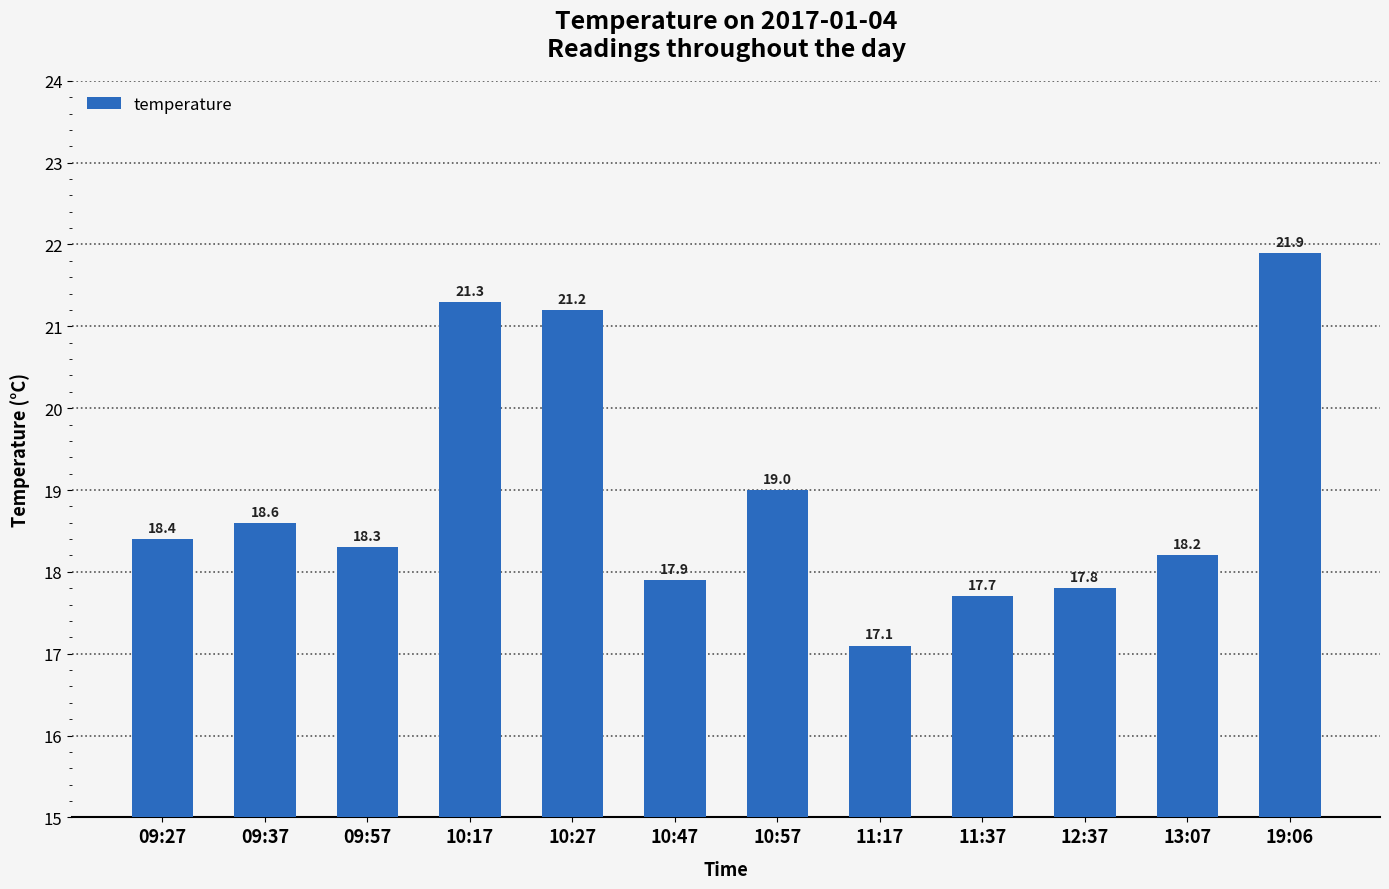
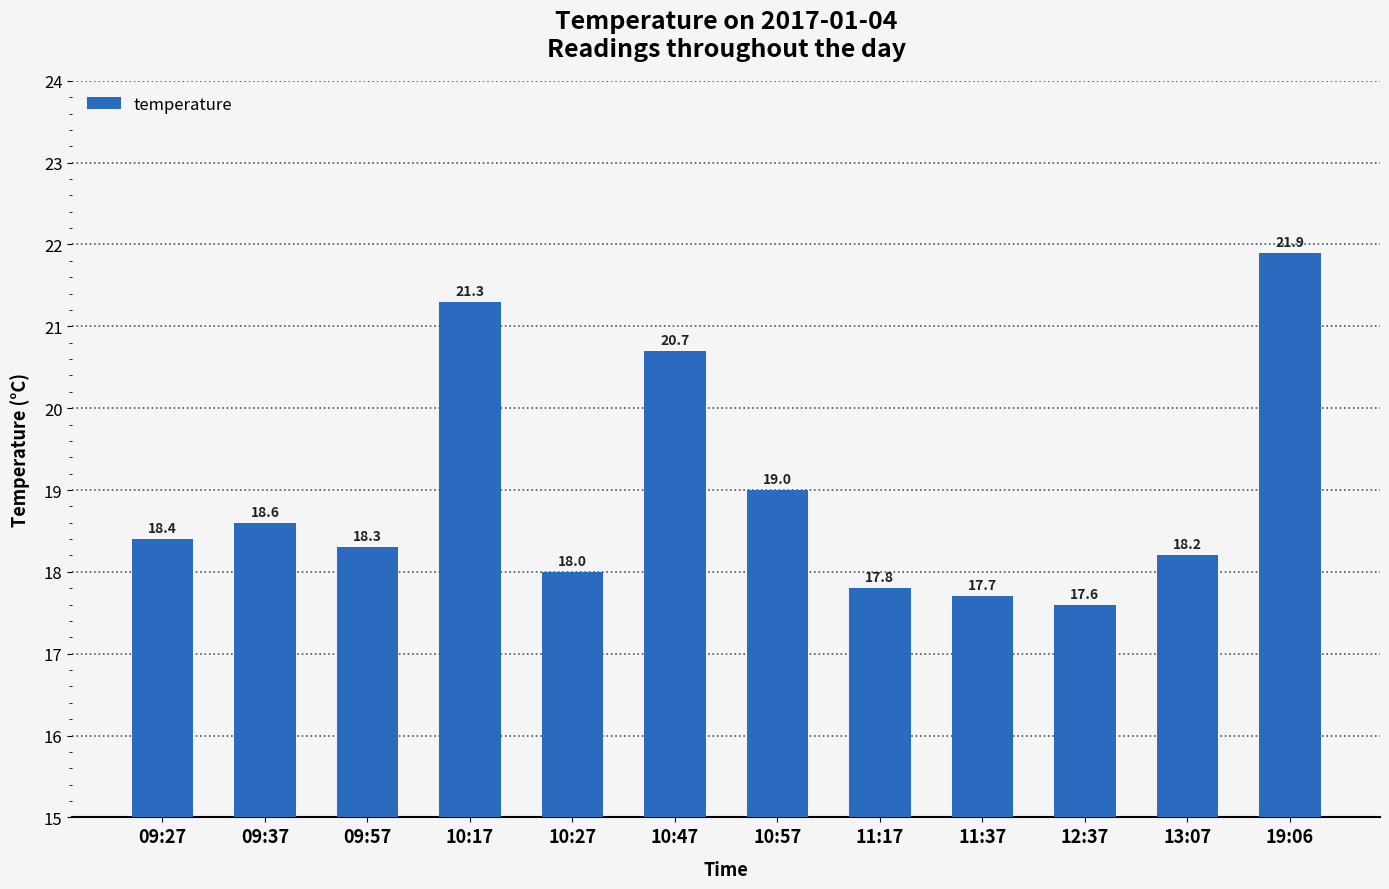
10:27: 21.2 -> 18.0
10:47: 17.9 -> 20.7
11:17: 17.1 -> 17.8
12:37: 17.8 -> 17.6
